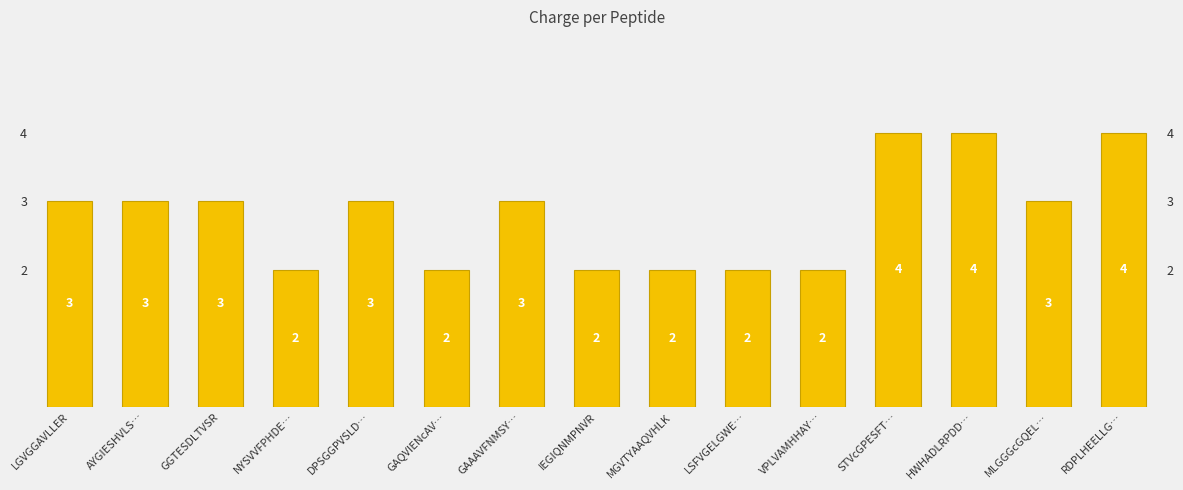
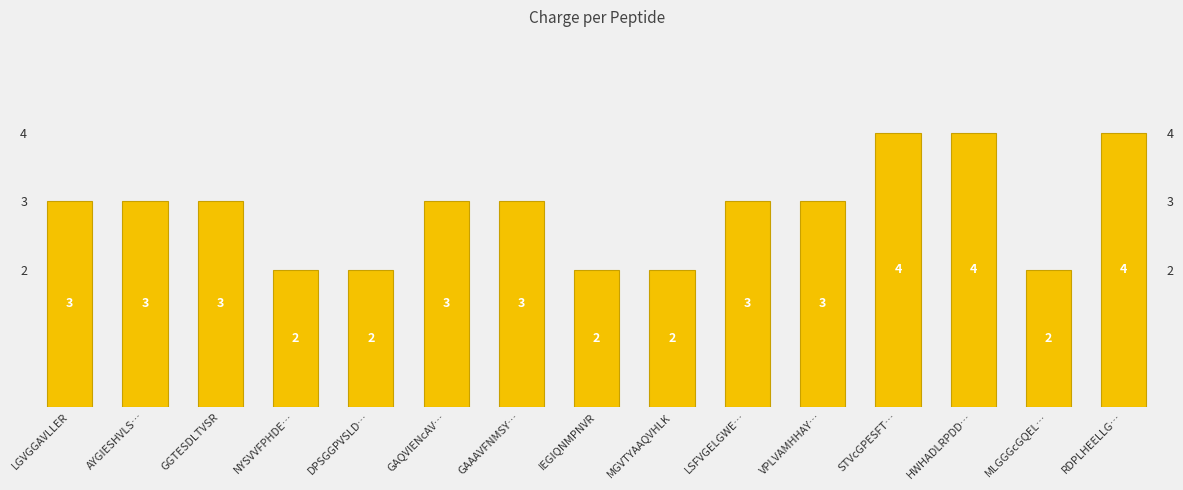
DPSGGPVSLD…: 3 -> 2
GAQVIENcAV…: 2 -> 3
LSFVGELGWE…: 2 -> 3
VPLVAMHHAY…: 2 -> 3
MLGGGcGQEL…: 3 -> 2
